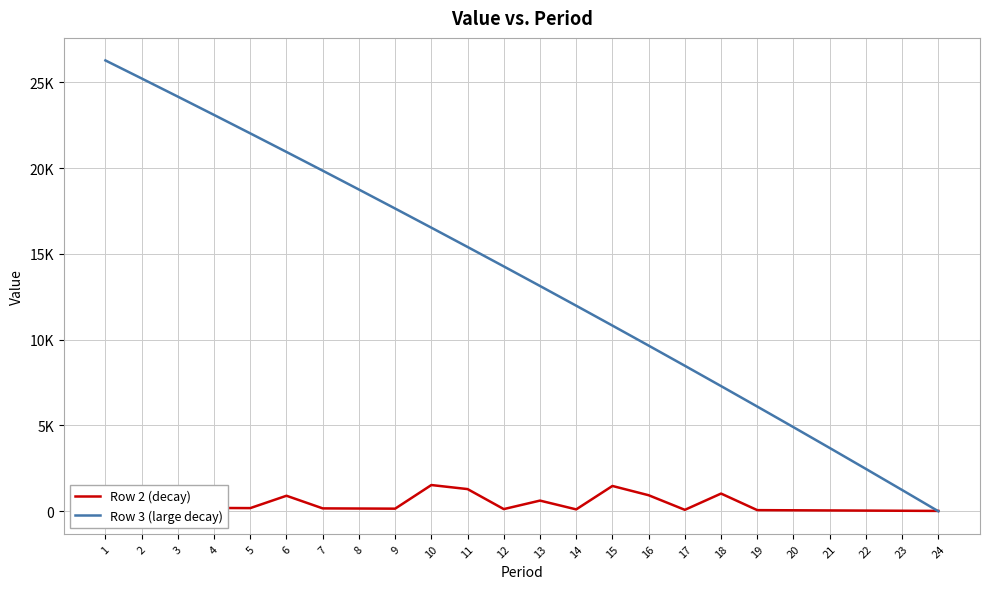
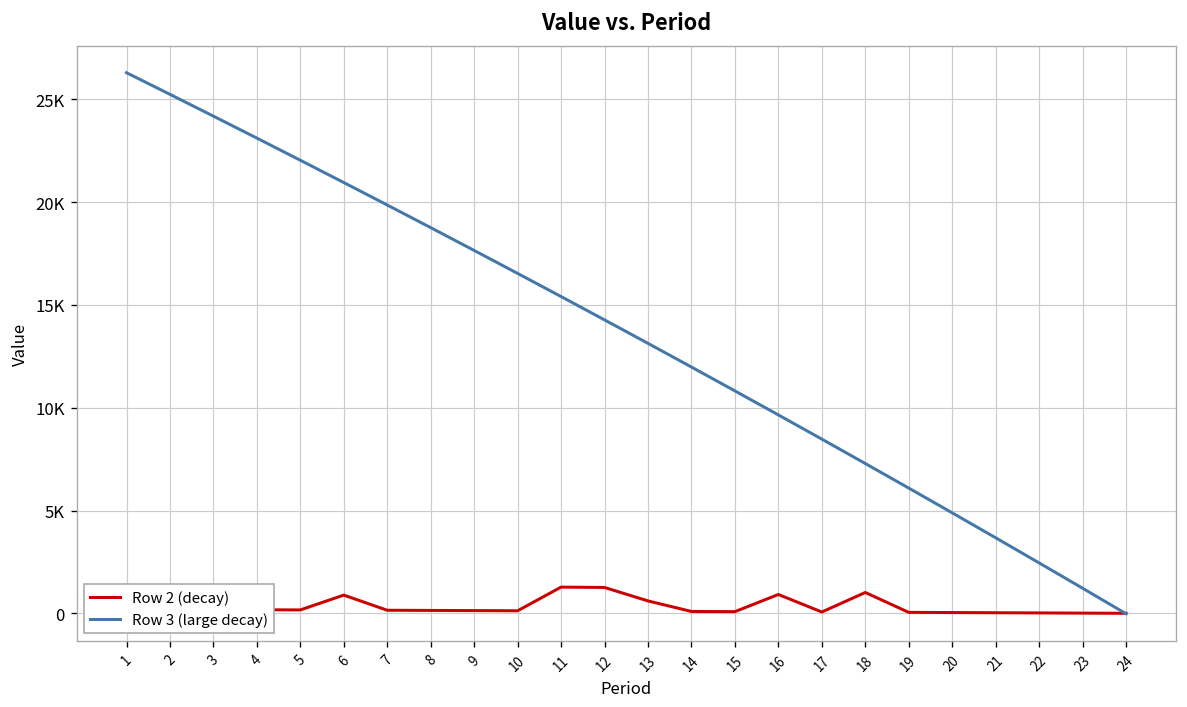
Row 2 (decay), 10: 1500 -> 100
Row 2 (decay), 12: 100 -> 1300
Row 2 (decay), 15: 1500 -> 100
